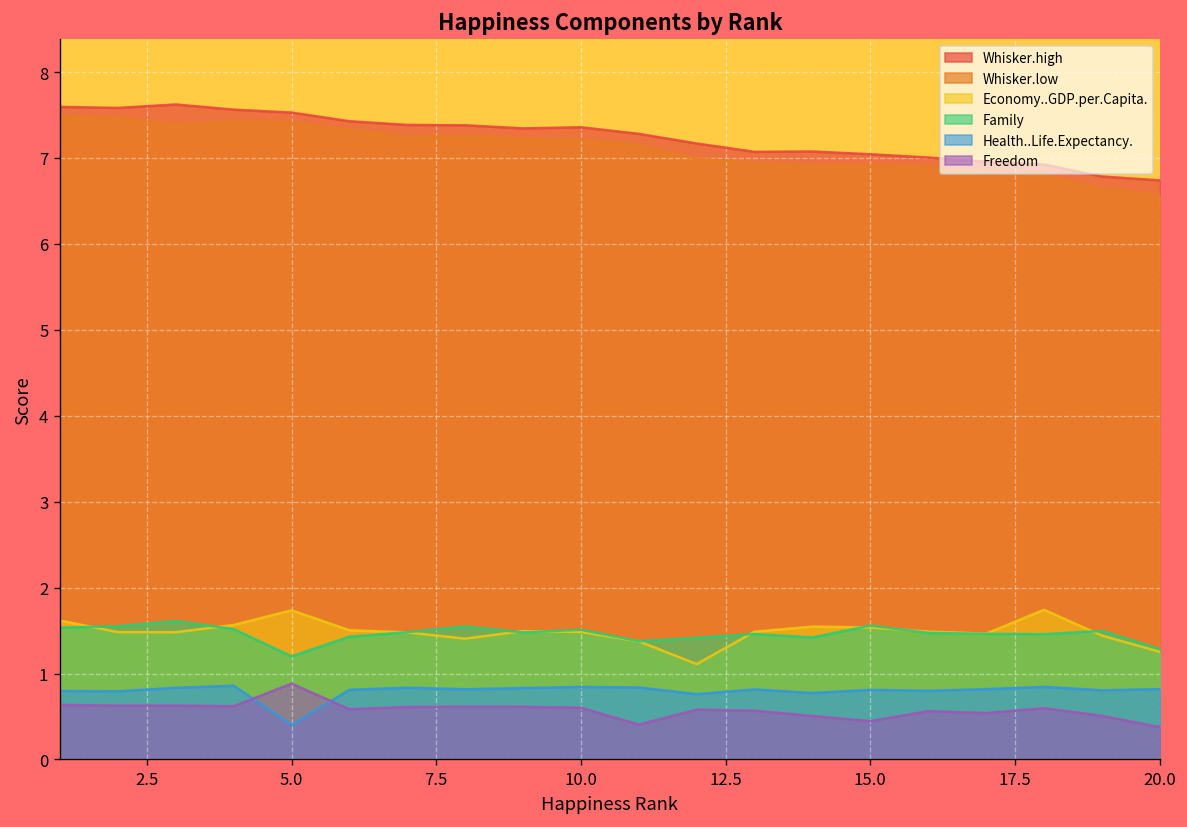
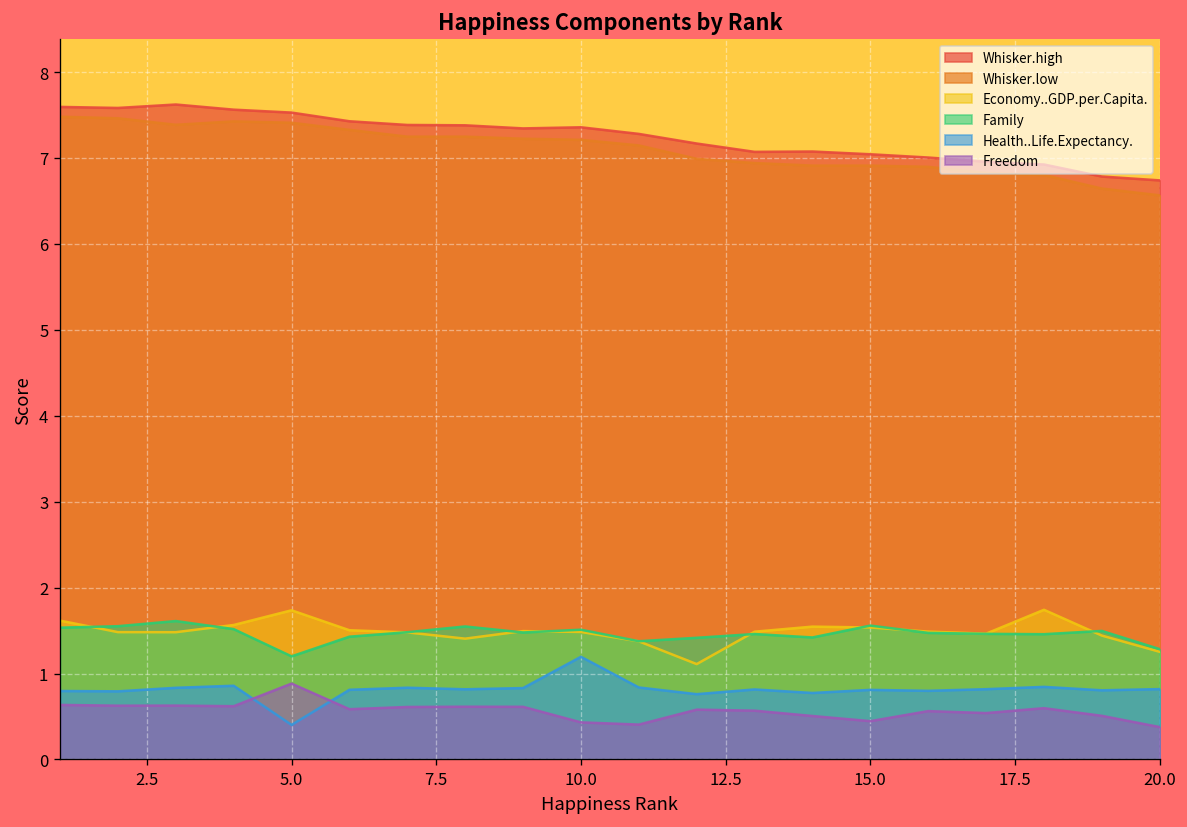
Health..Life.Expectancy., 10.0: 0.8 -> 1.2
Freedom, 10.0: 0.6 -> 0.4
